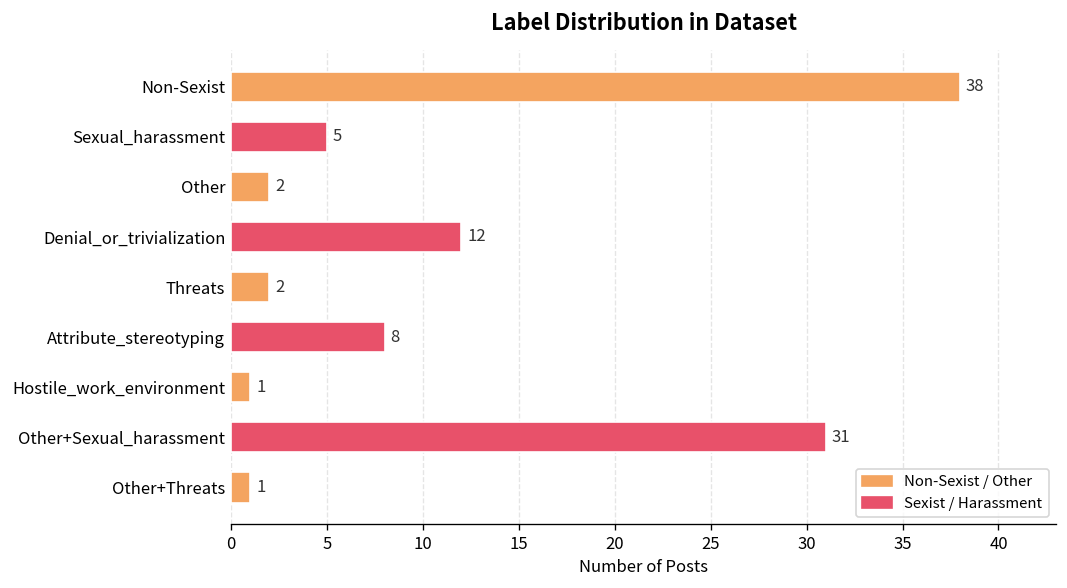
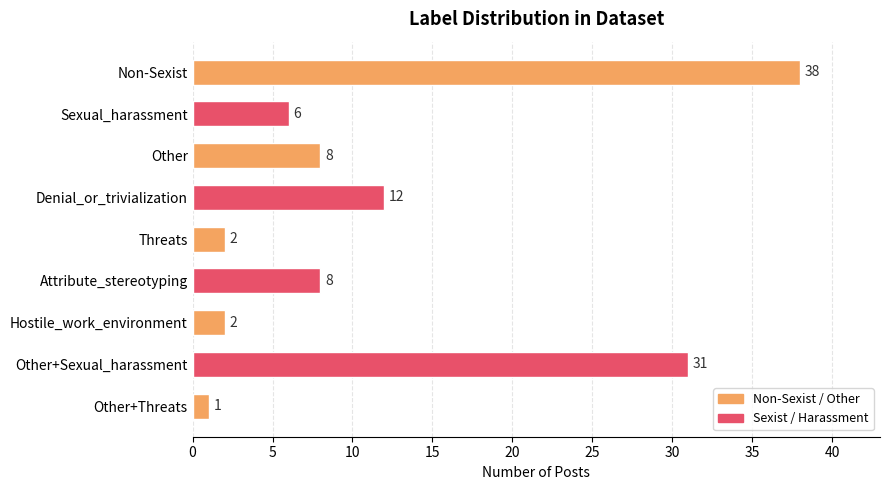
Sexual_harassment: 5 -> 6
Other: 2 -> 8
Hostile_work_environment: 1 -> 2
